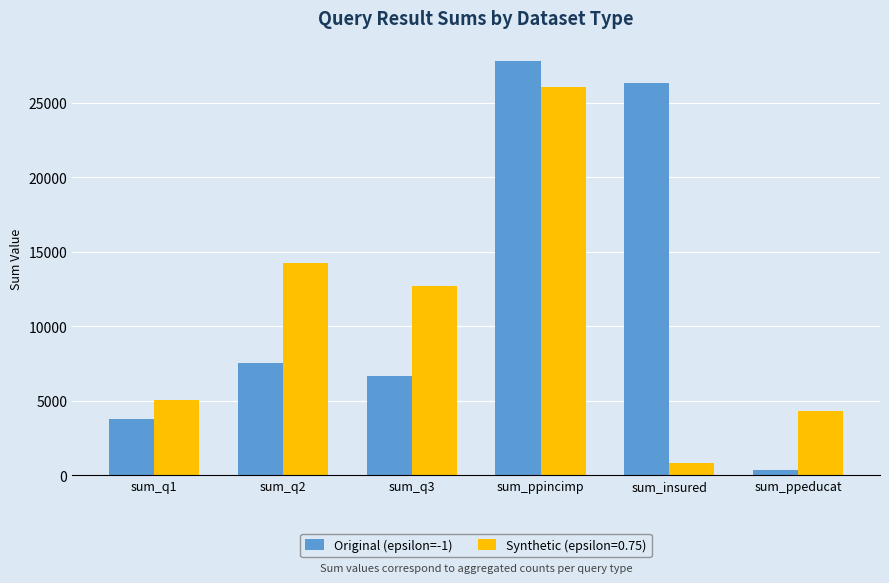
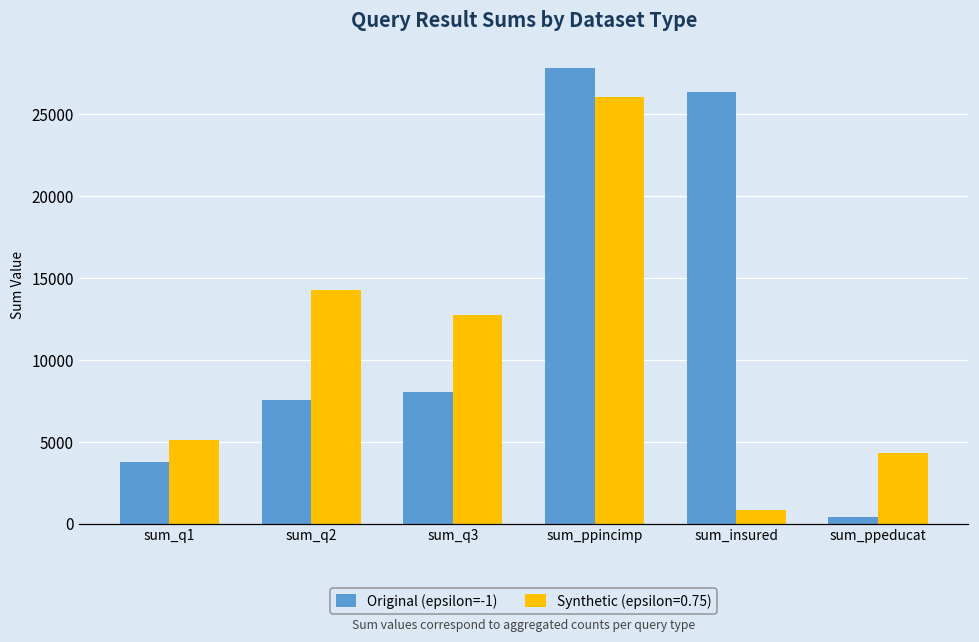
Original (epsilon=-1), sum_q3: 6700 -> 8000
